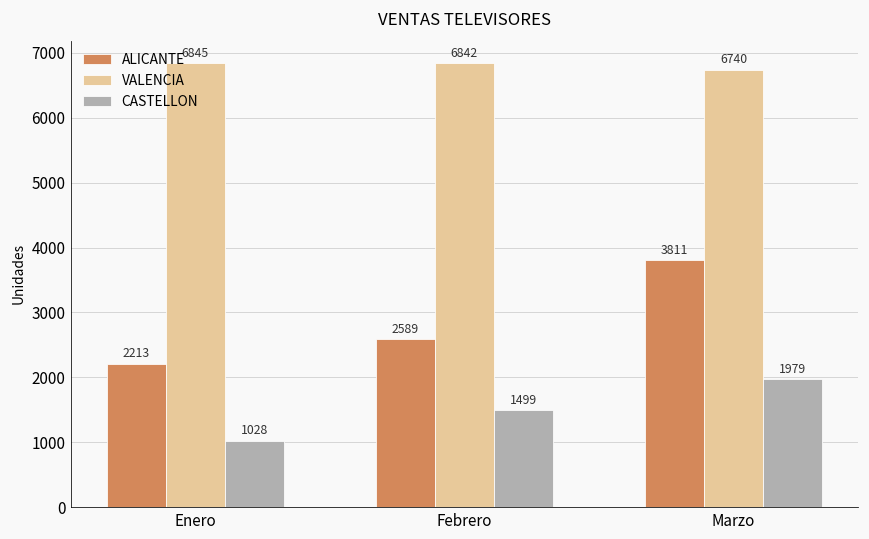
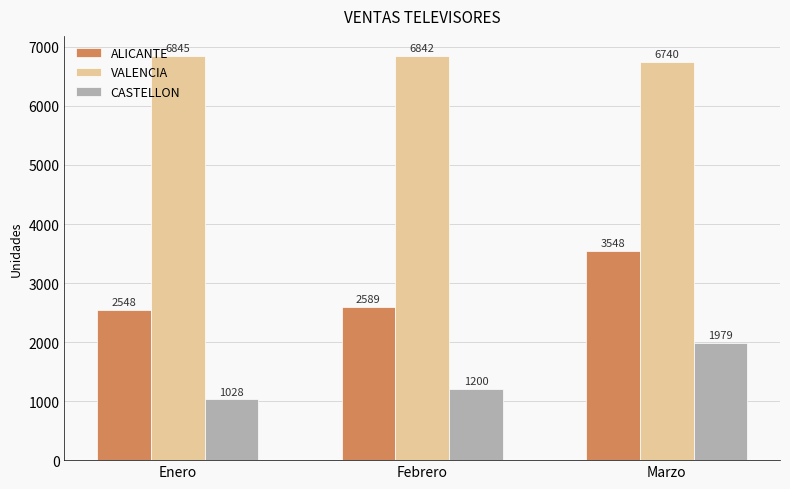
ALICANTE, Enero: 2213 -> 2548
CASTELLON, Febrero: 1499 -> 1200
ALICANTE, Marzo: 3811 -> 3548
